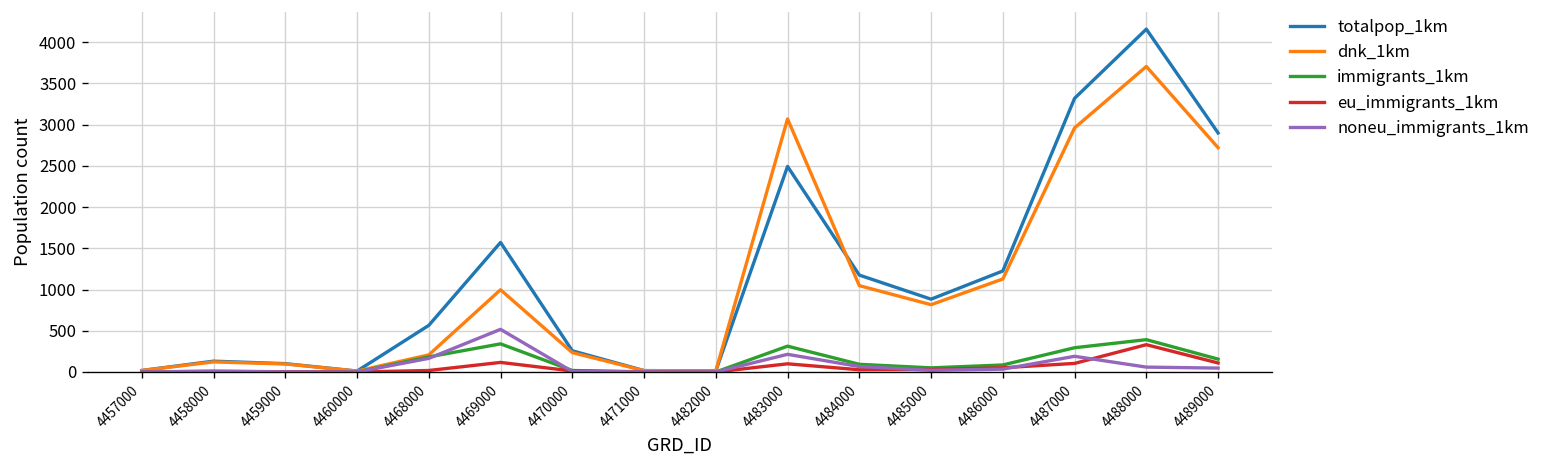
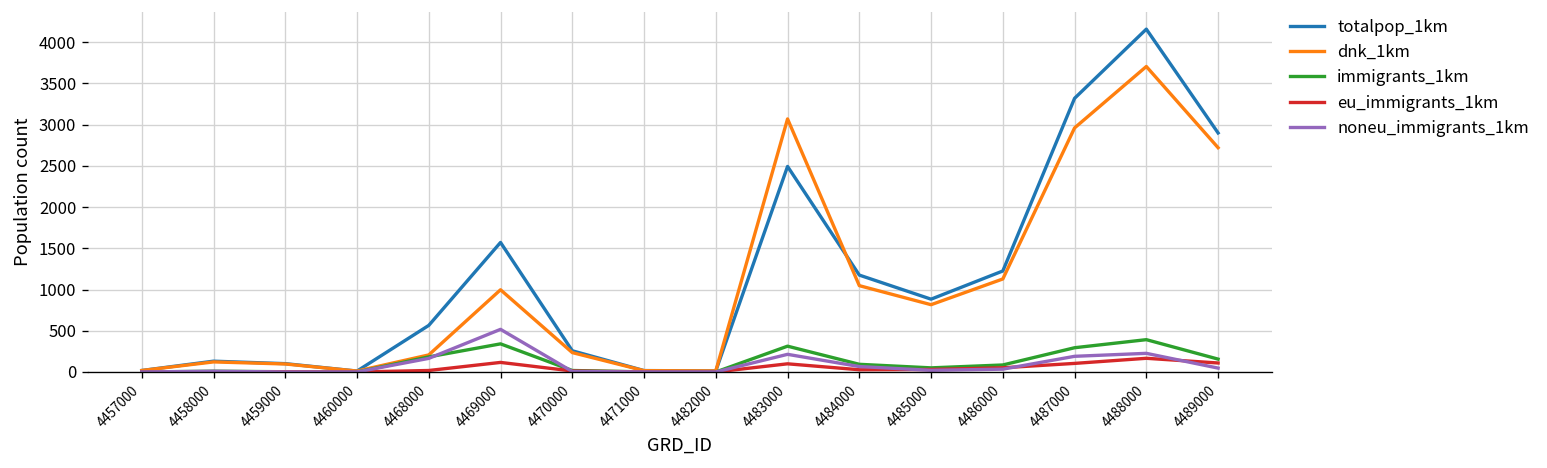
eu_immigrants_1km, 4488000: 300 -> 200
noneu_immigrants_1km, 4488000: 100 -> 200
